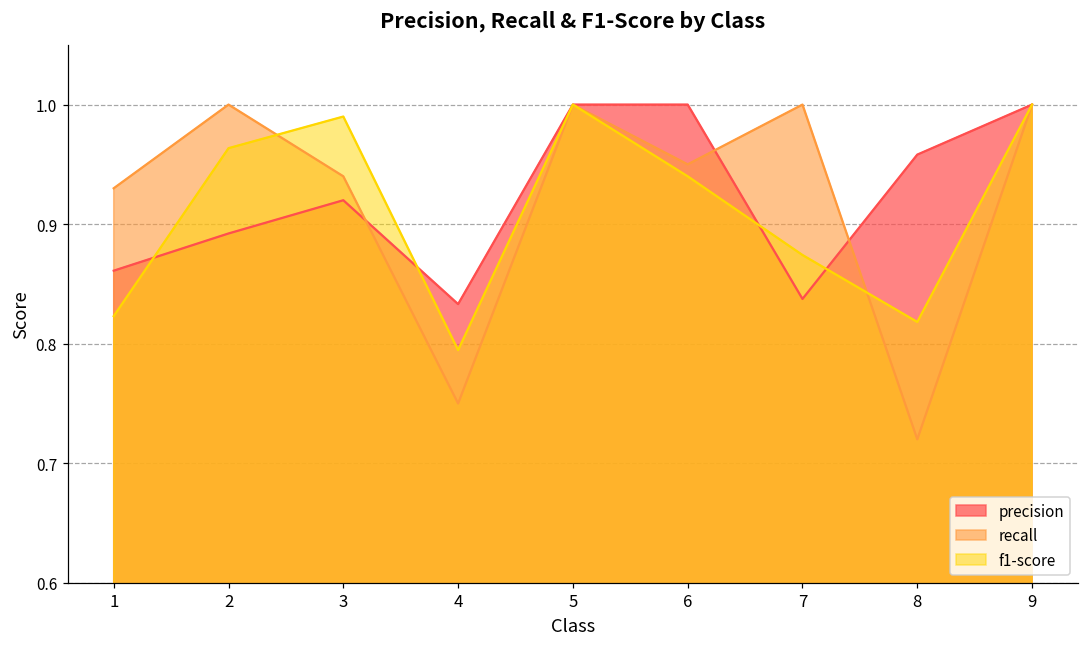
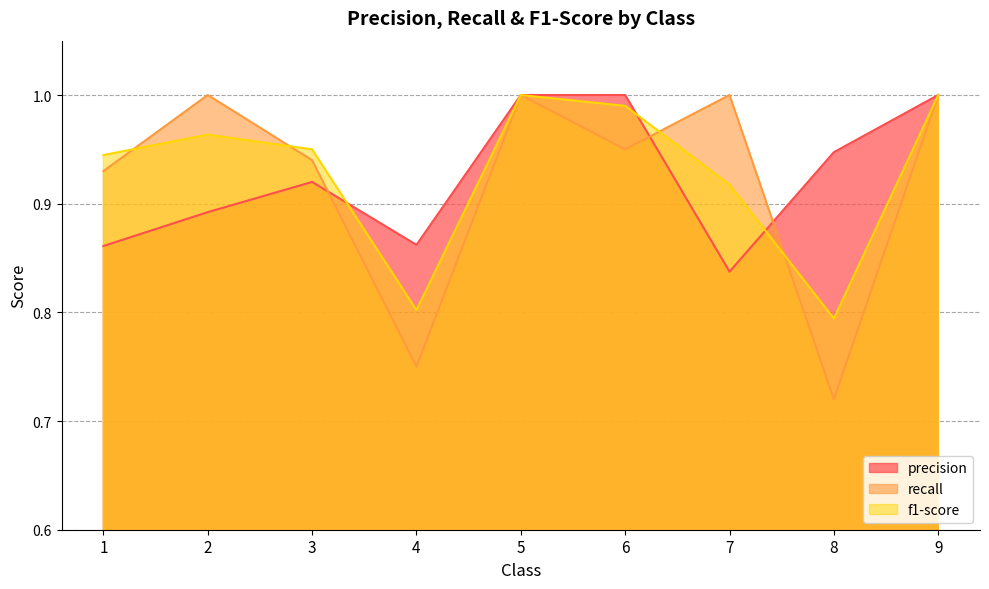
f1-score, 1: 0.823 -> 0.945
f1-score, 3: 0.99 -> 0.95
precision, 4: 0.833 -> 0.862
f1-score, 4: 0.795 -> 0.802
f1-score, 6: 0.94 -> 0.99
f1-score, 7: 0.874 -> 0.917
precision, 8: 0.958 -> 0.947
f1-score, 8: 0.818 -> 0.794
